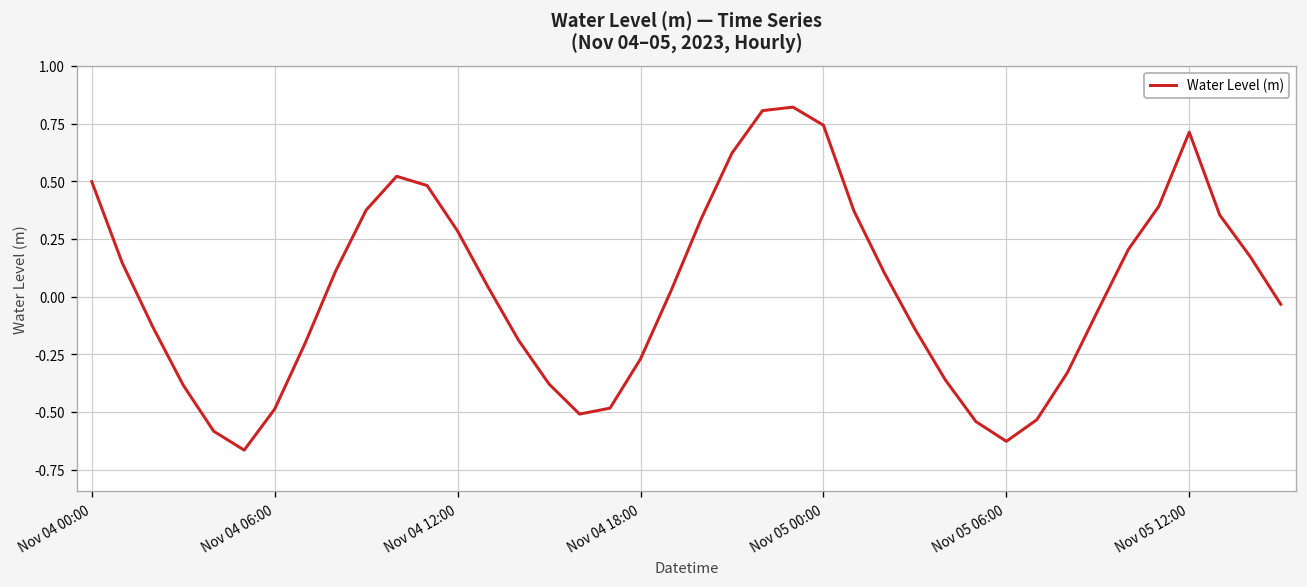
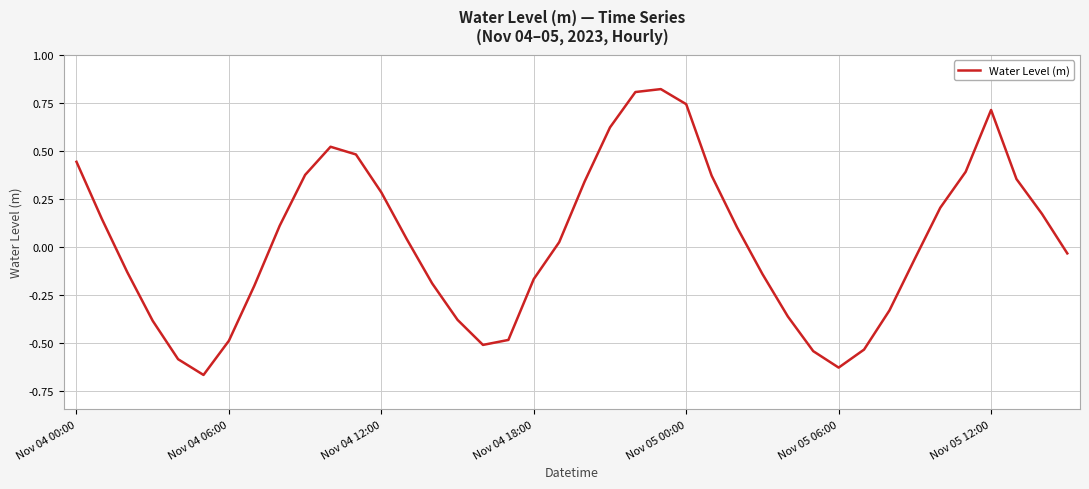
Nov 04 00:00: 0.50 -> 0.44
Nov 04 18:00: -0.27 -> -0.17
